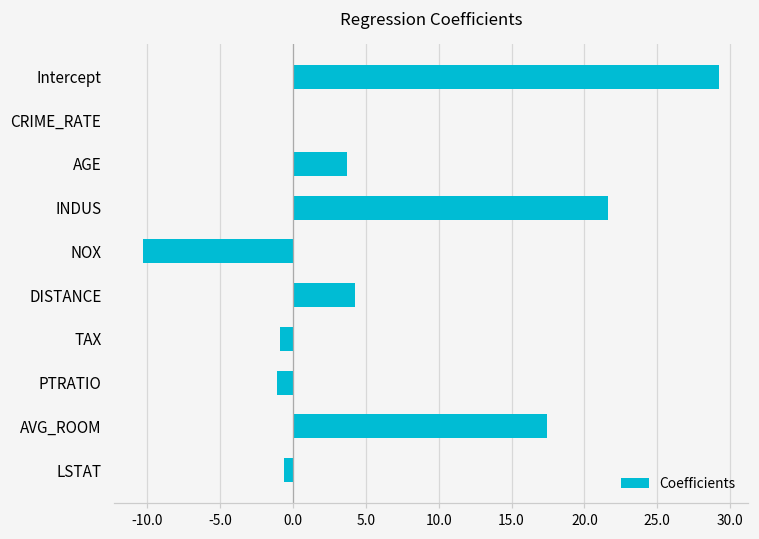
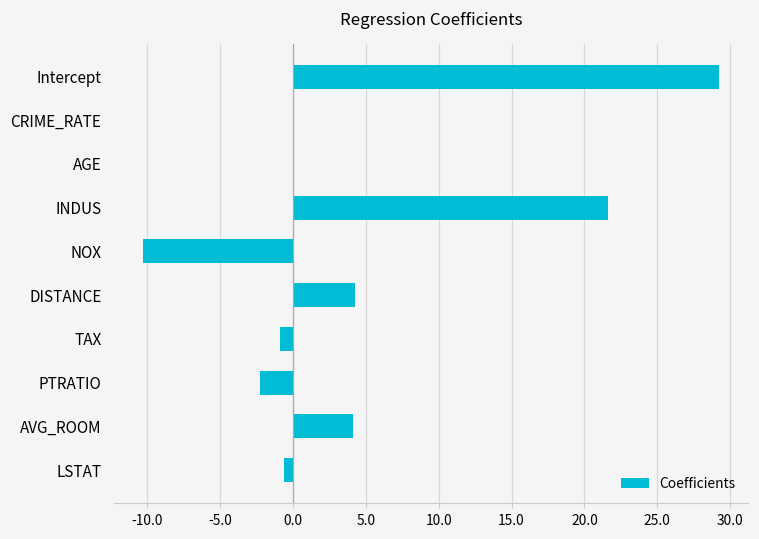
AGE: 3.7 -> 0.0
PTRATIO: -1.1 -> -2.2
AVG_ROOM: 17.4 -> 4.1
